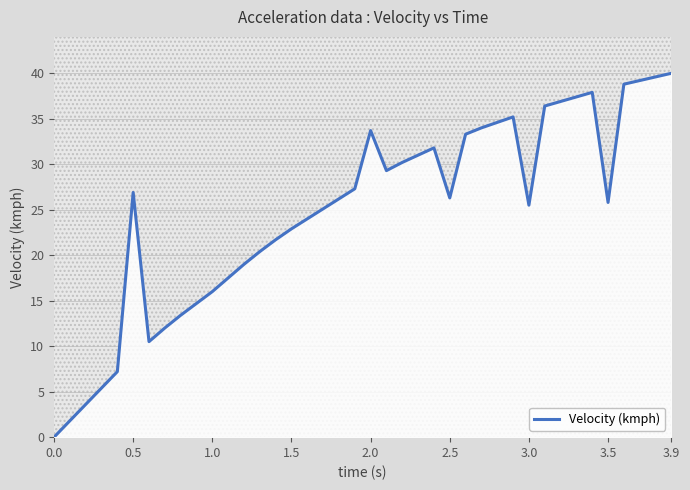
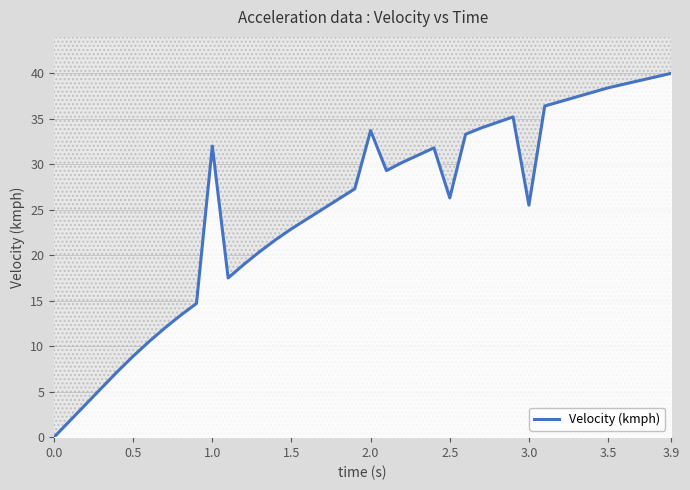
Velocity (kmph), 0.5: 27 -> 9
Velocity (kmph), 1.0: 16 -> 32
Velocity (kmph), 3.5: 26 -> 38
